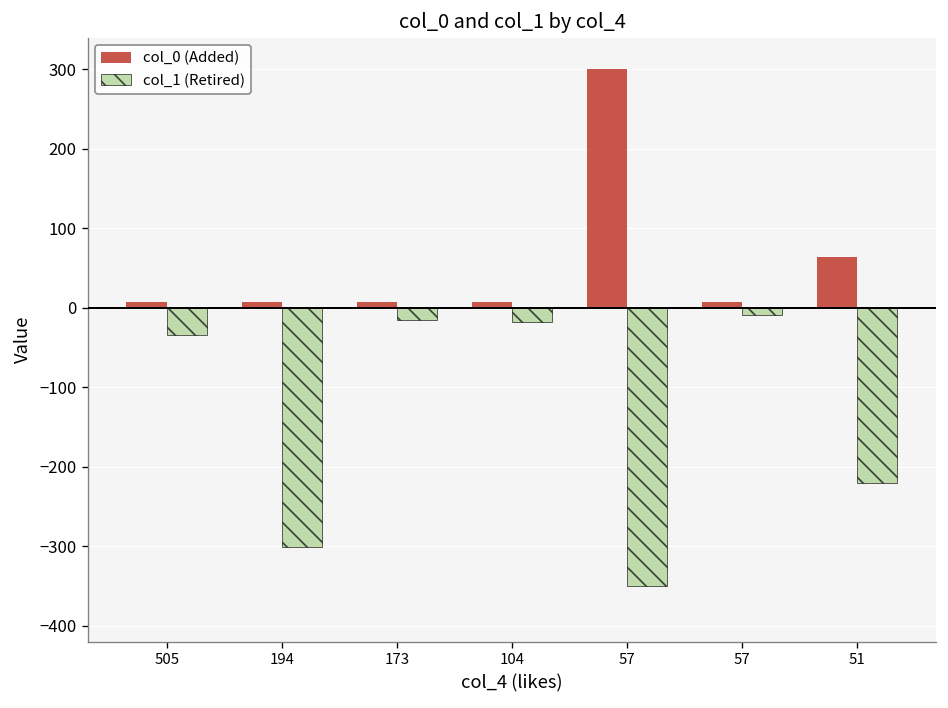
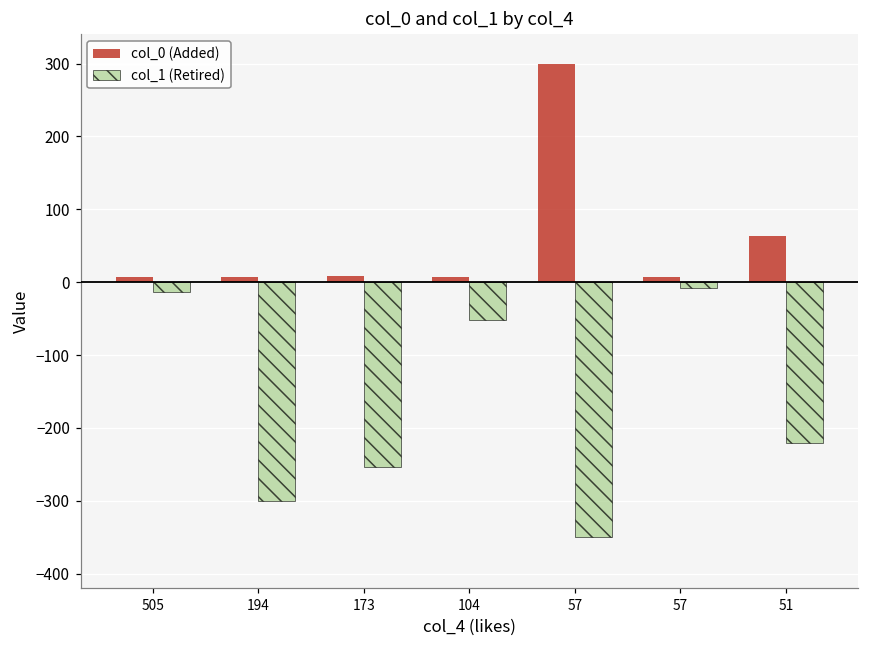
col_1 (Retired), 505: -30 -> -10
col_1 (Retired), 173: -20 -> -250
col_1 (Retired), 104: -20 -> -50
